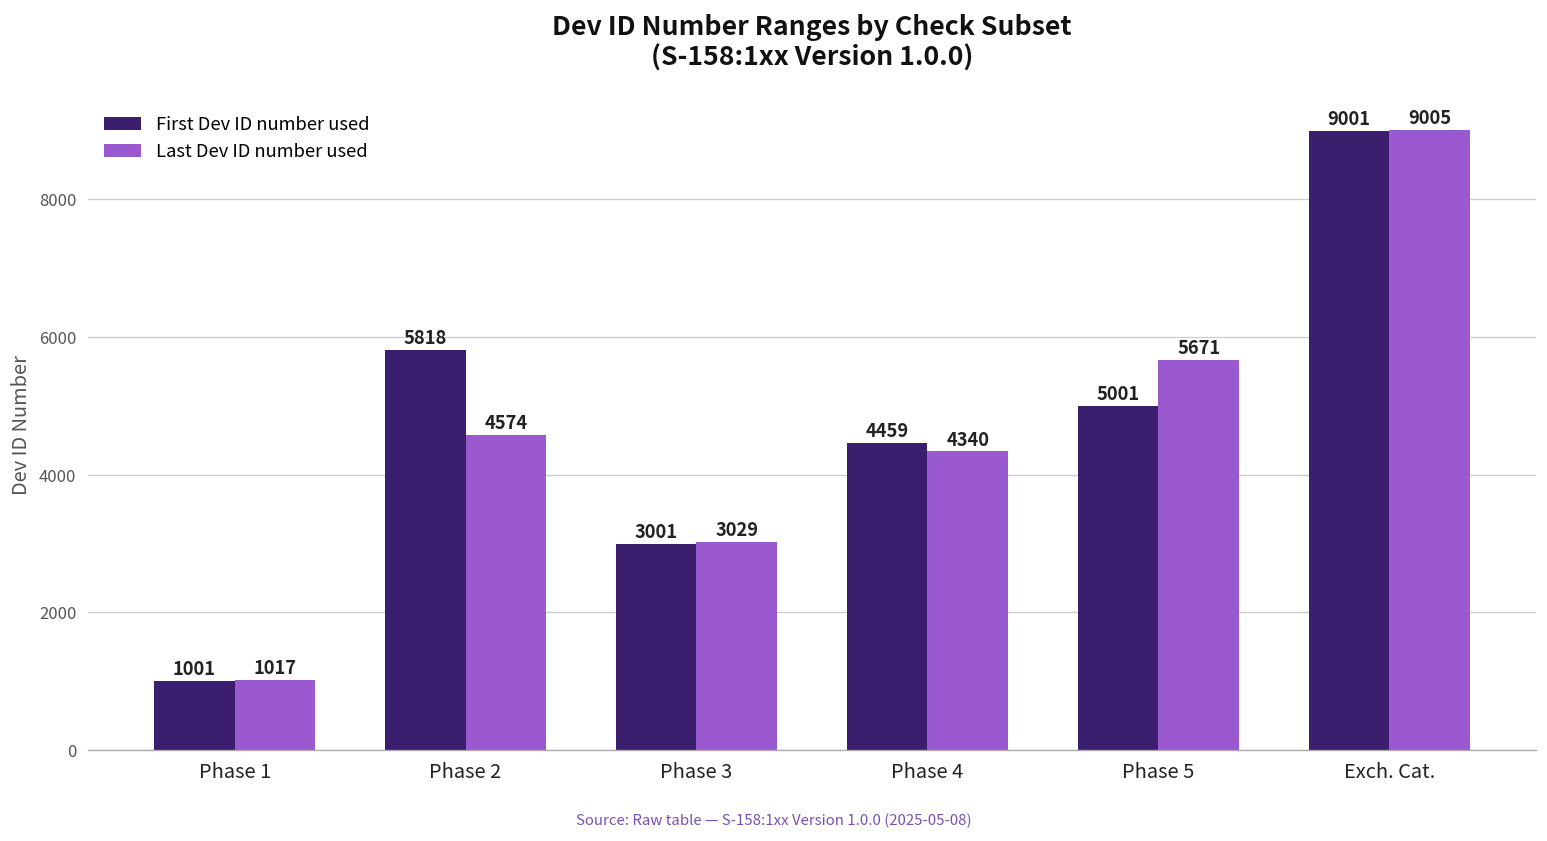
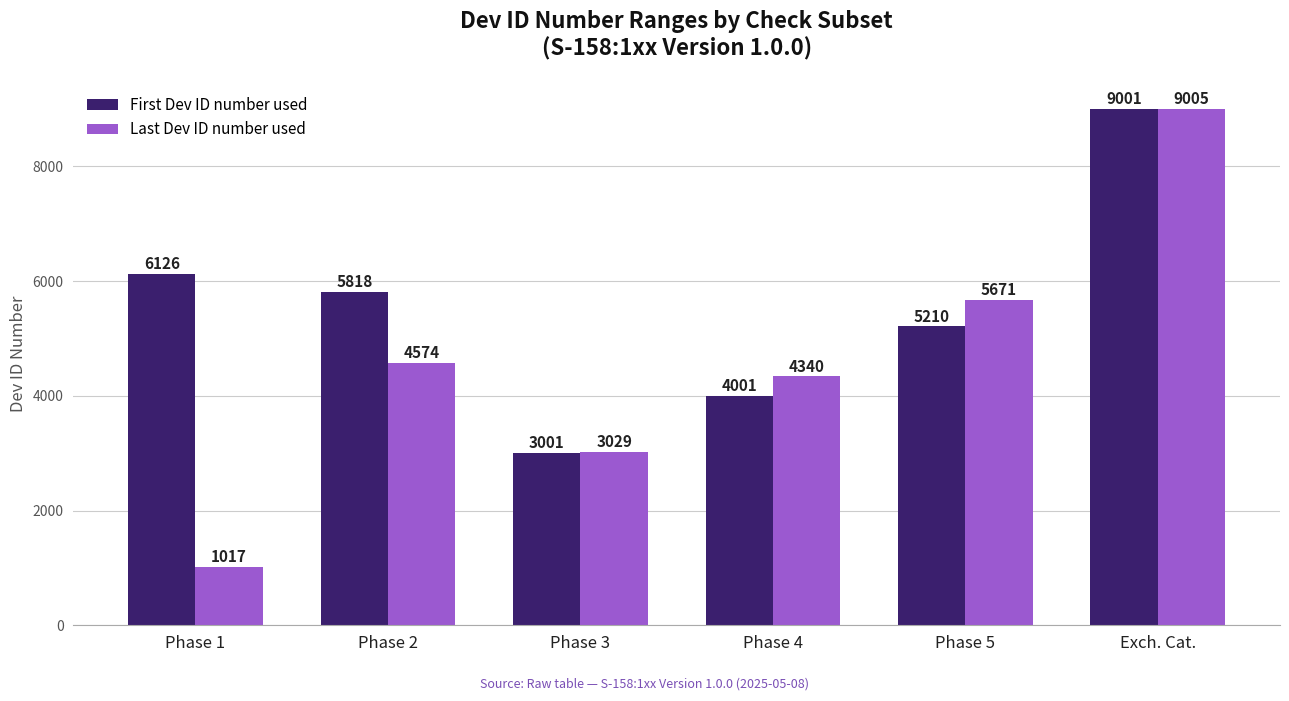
First Dev ID number used, Phase 1: 1001 -> 6126
First Dev ID number used, Phase 4: 4459 -> 4001
First Dev ID number used, Phase 5: 5001 -> 5210
